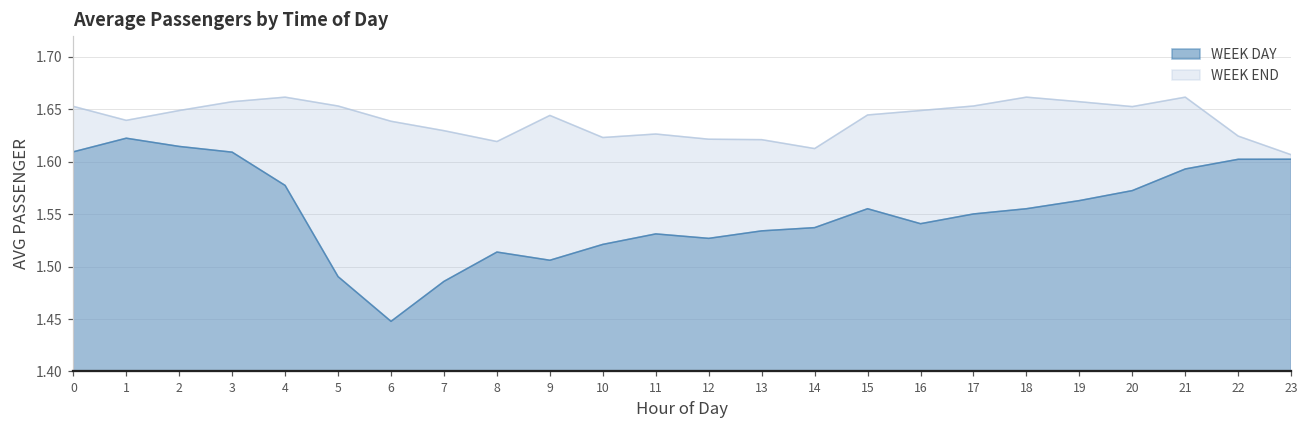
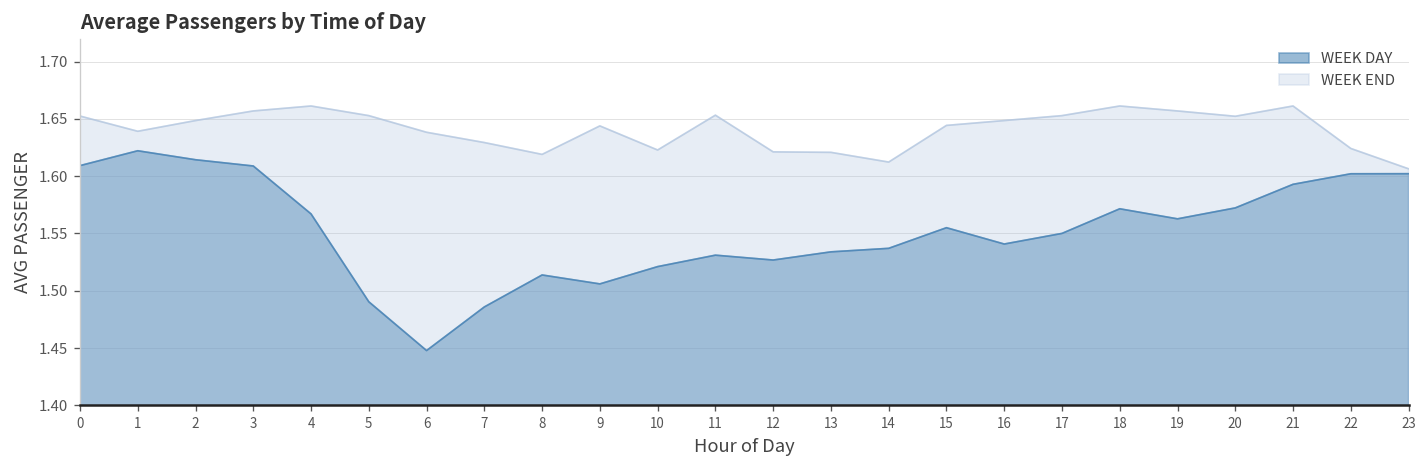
WEEK DAY, 4: 1.58 -> 1.57
WEEK END, 11: 1.63 -> 1.65
WEEK DAY, 18: 1.56 -> 1.57
